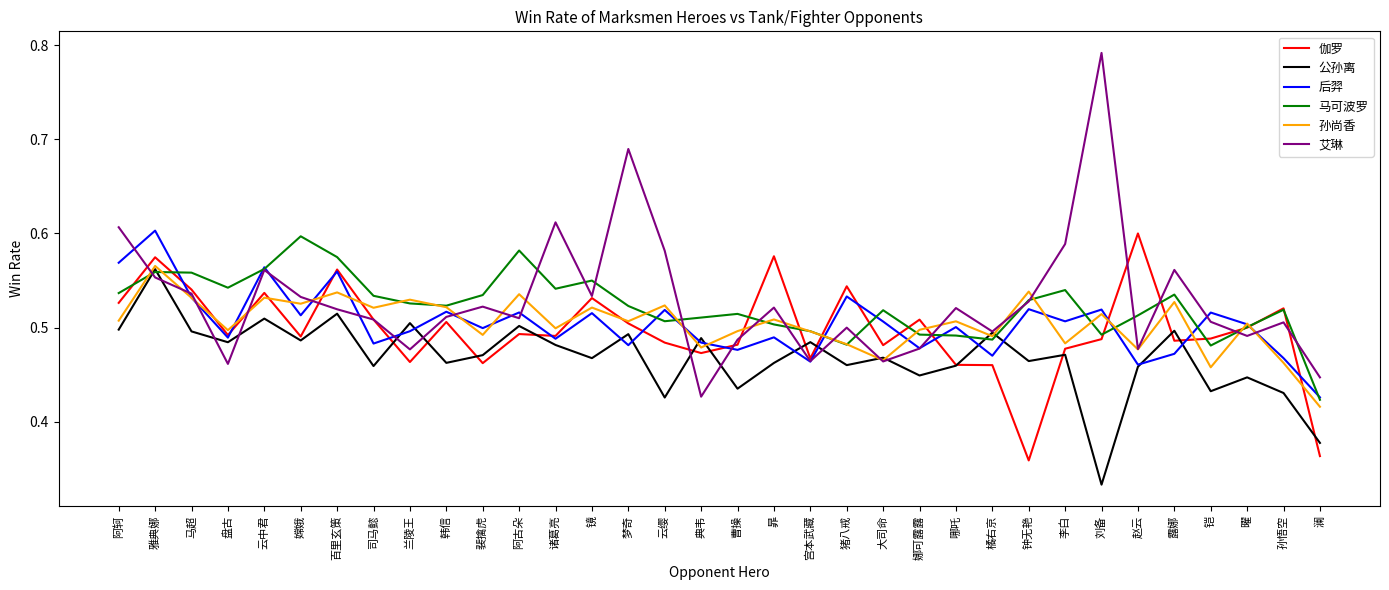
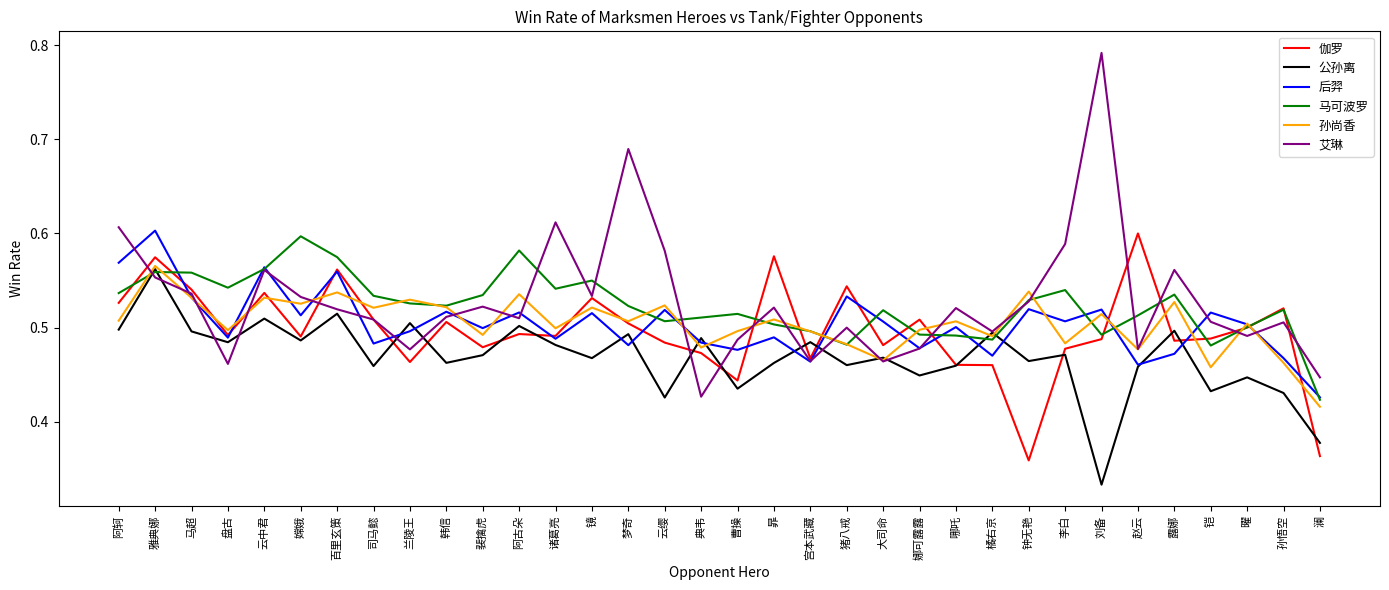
伽罗, 裴擒虎: 0.46 -> 0.48
伽罗, 曹操: 0.48 -> 0.44
